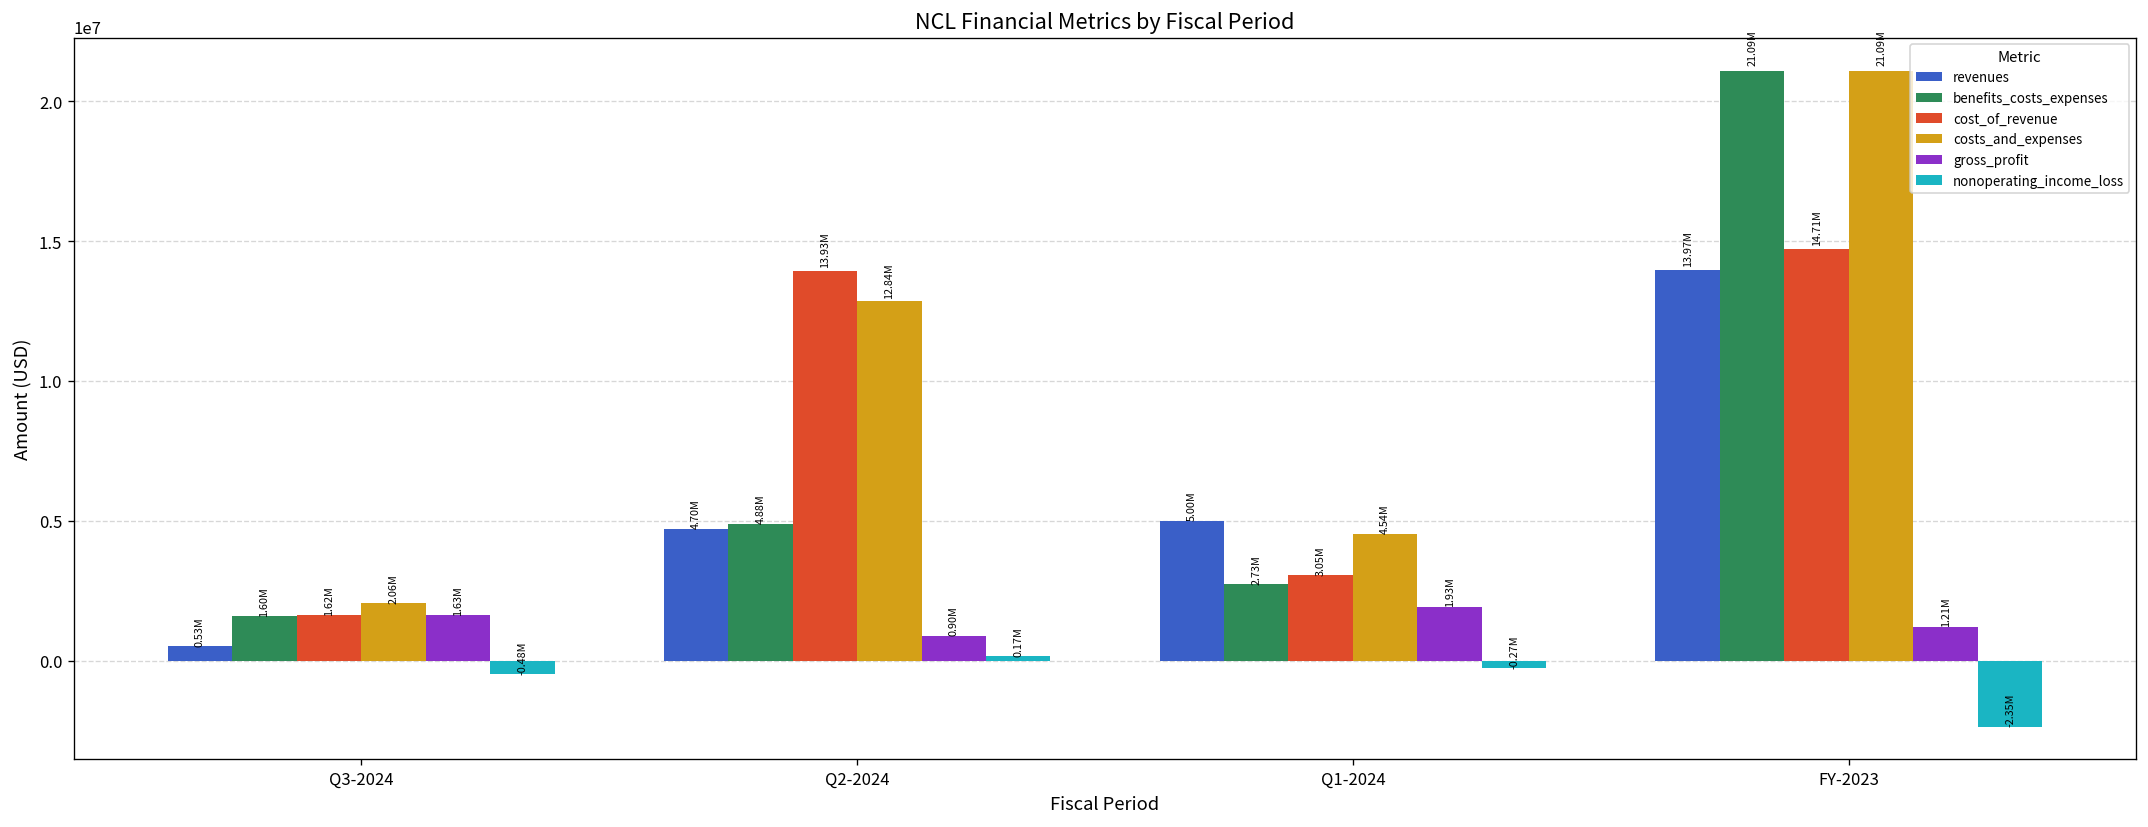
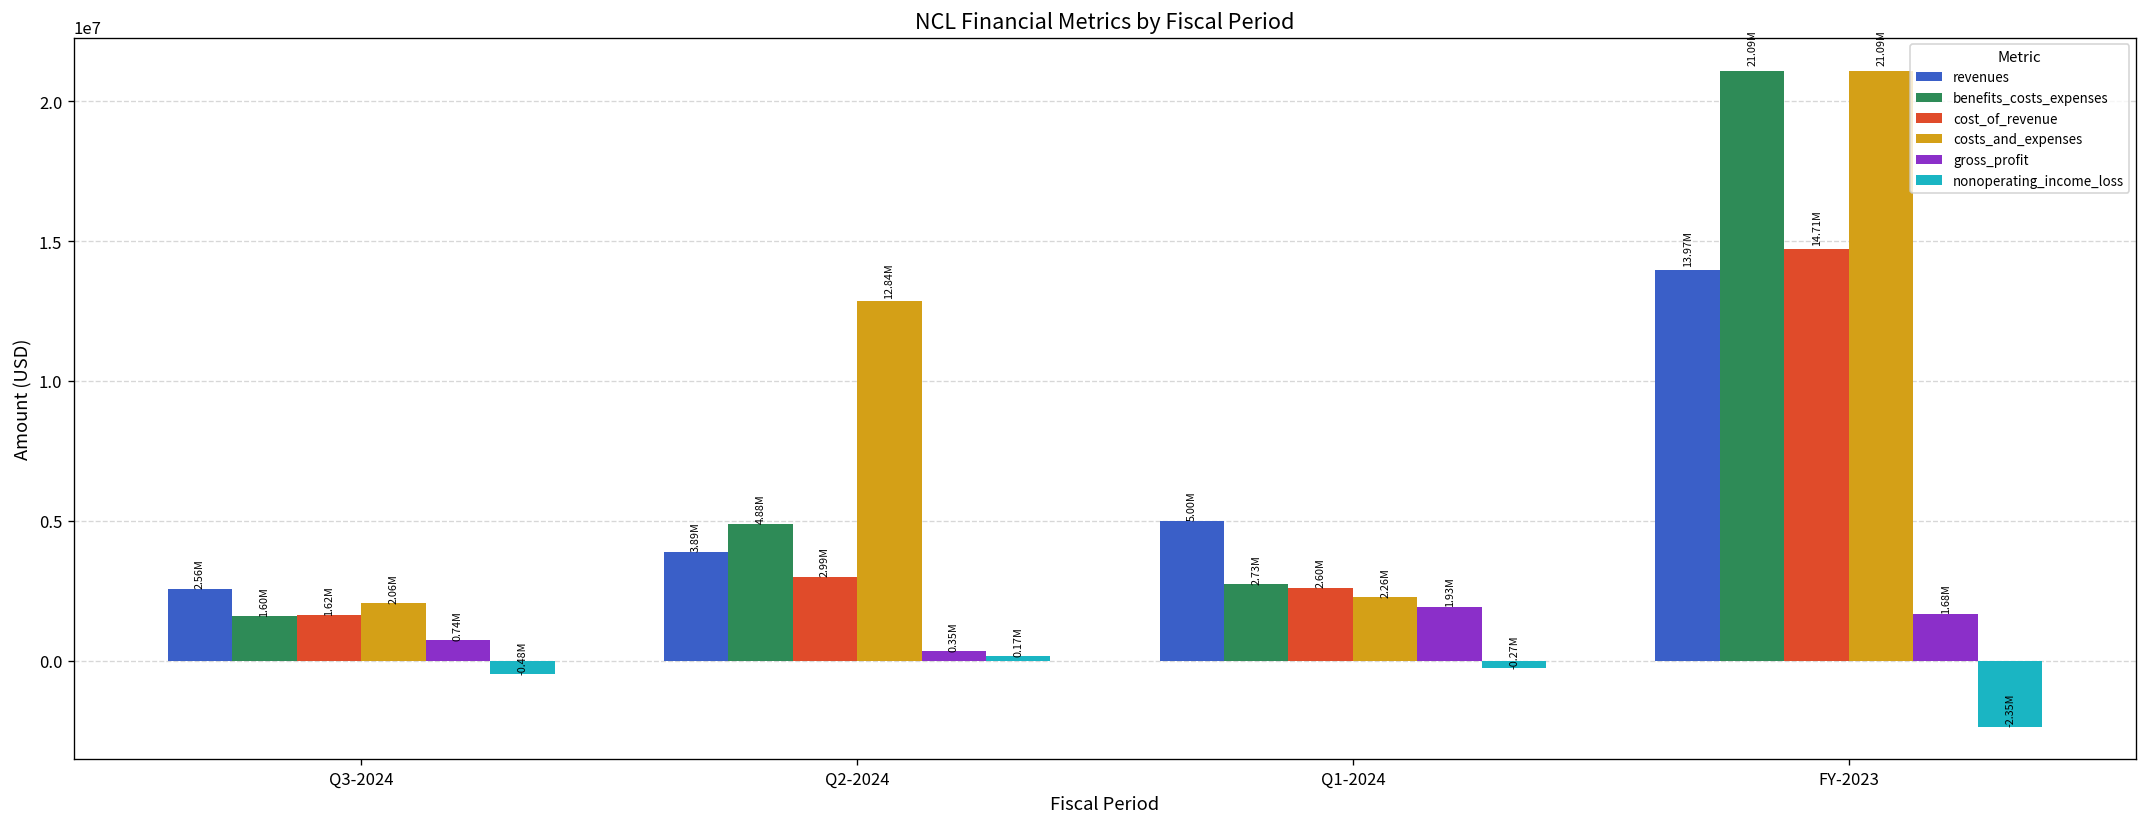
revenues, Q3-2024: 0.53M -> 2.56M
gross_profit, Q3-2024: 1.63M -> 0.74M
revenues, Q2-2024: 4.70M -> 3.89M
cost_of_revenue, Q2-2024: 13.93M -> 2.99M
gross_profit, Q2-2024: 0.90M -> 0.35M
cost_of_revenue, Q1-2024: 3.05M -> 2.60M
costs_and_expenses, Q1-2024: 4.54M -> 2.26M
gross_profit, FY-2023: 1.21M -> 1.68M
